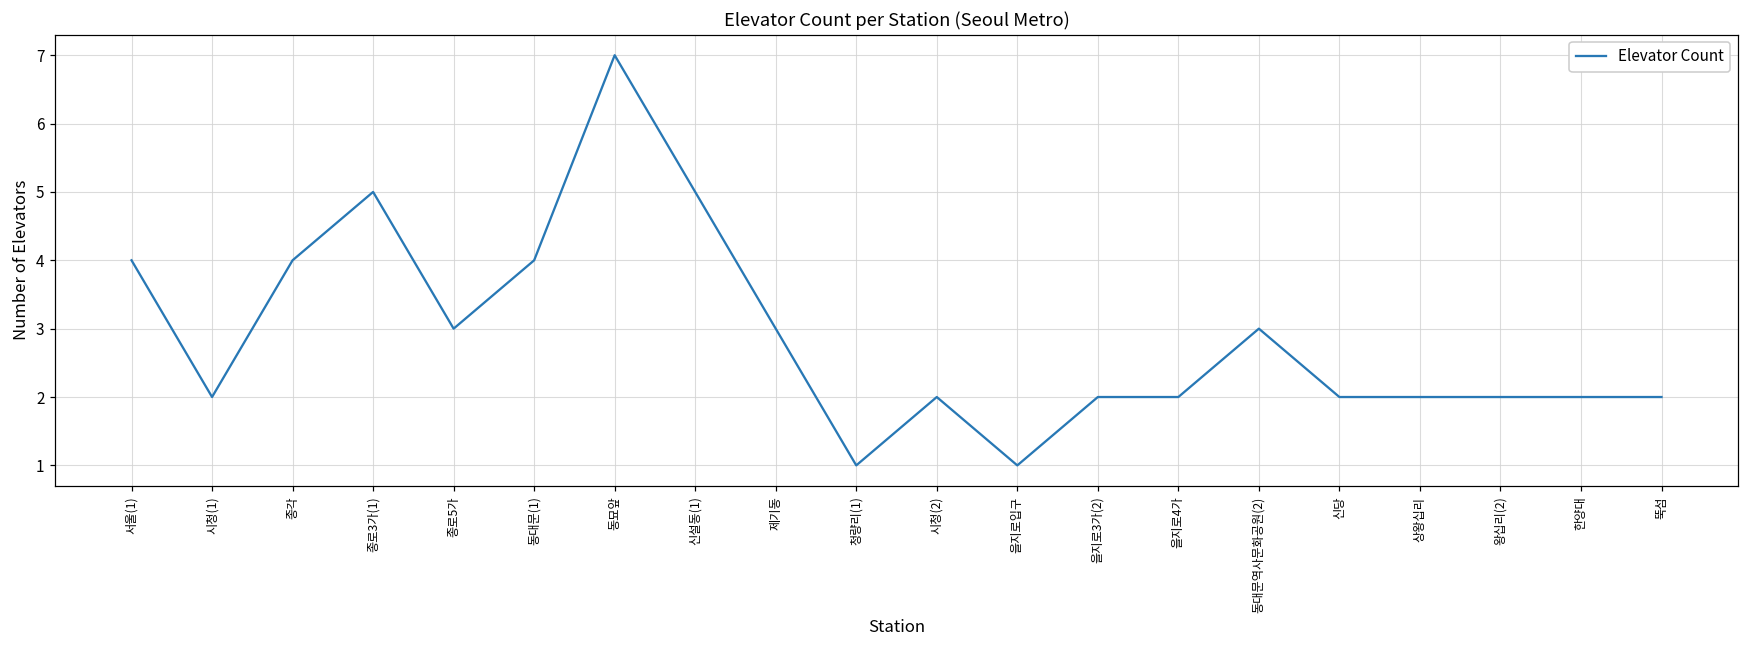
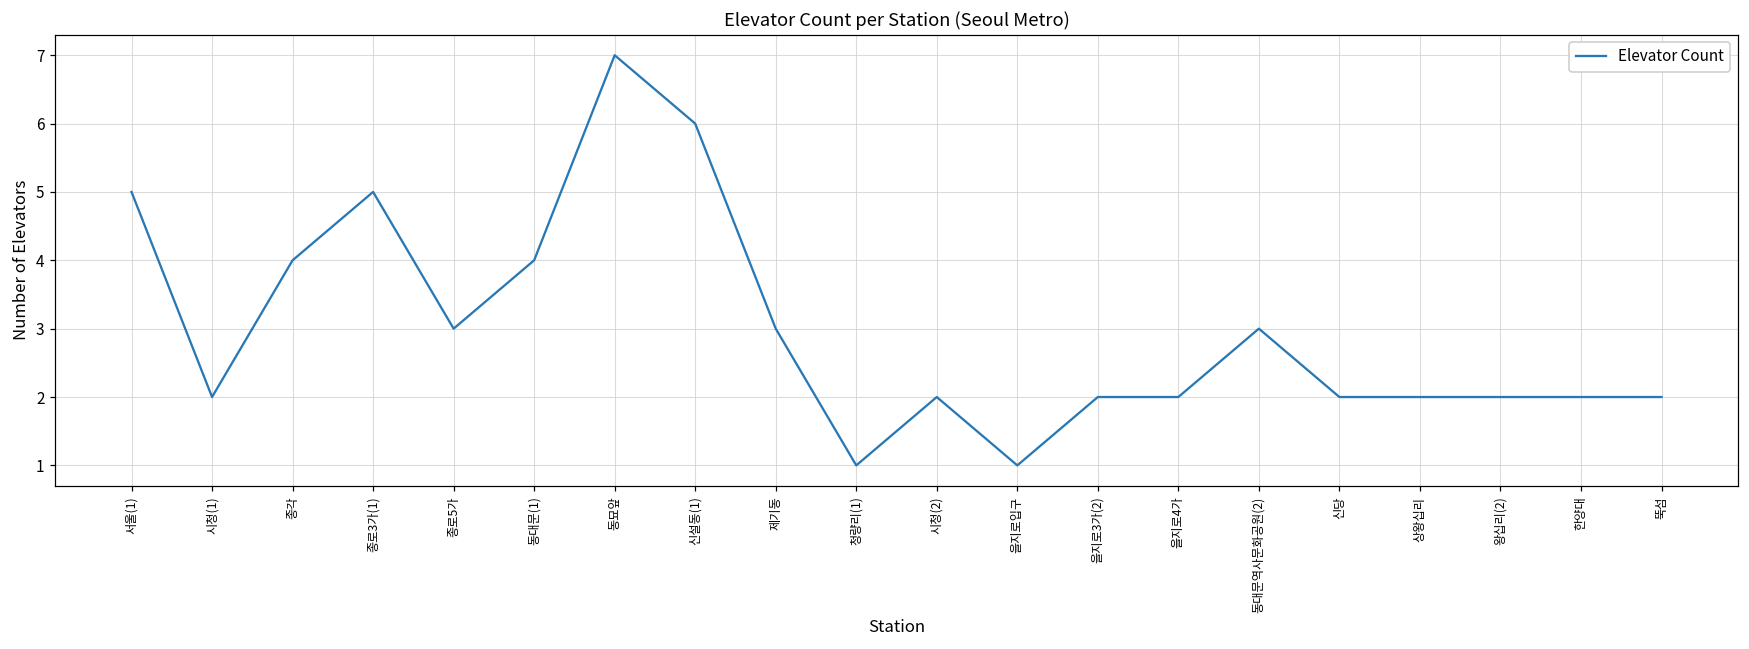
서울(1): 4 -> 5
신설동(1): 5 -> 6
